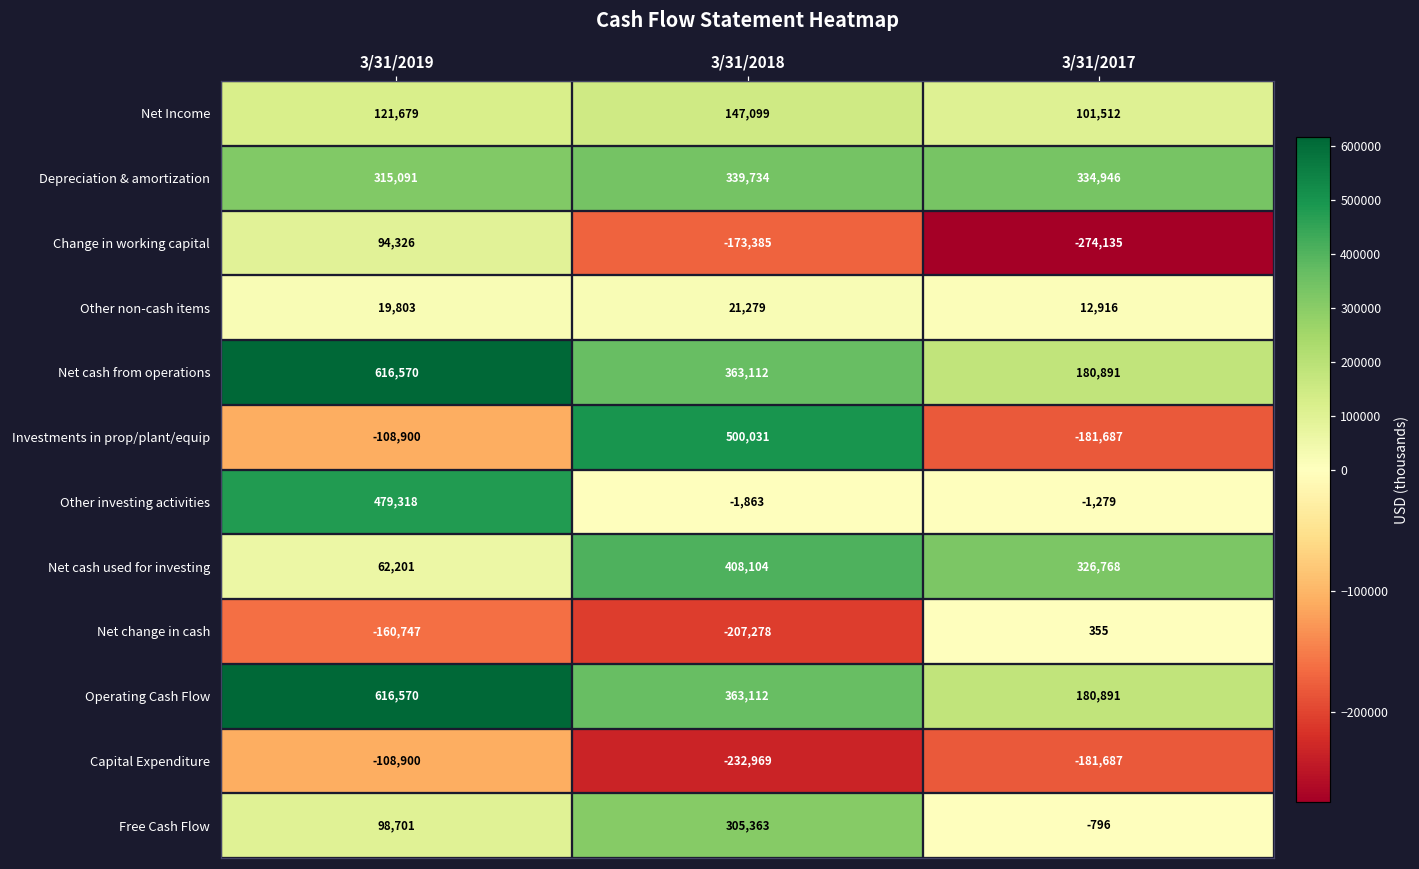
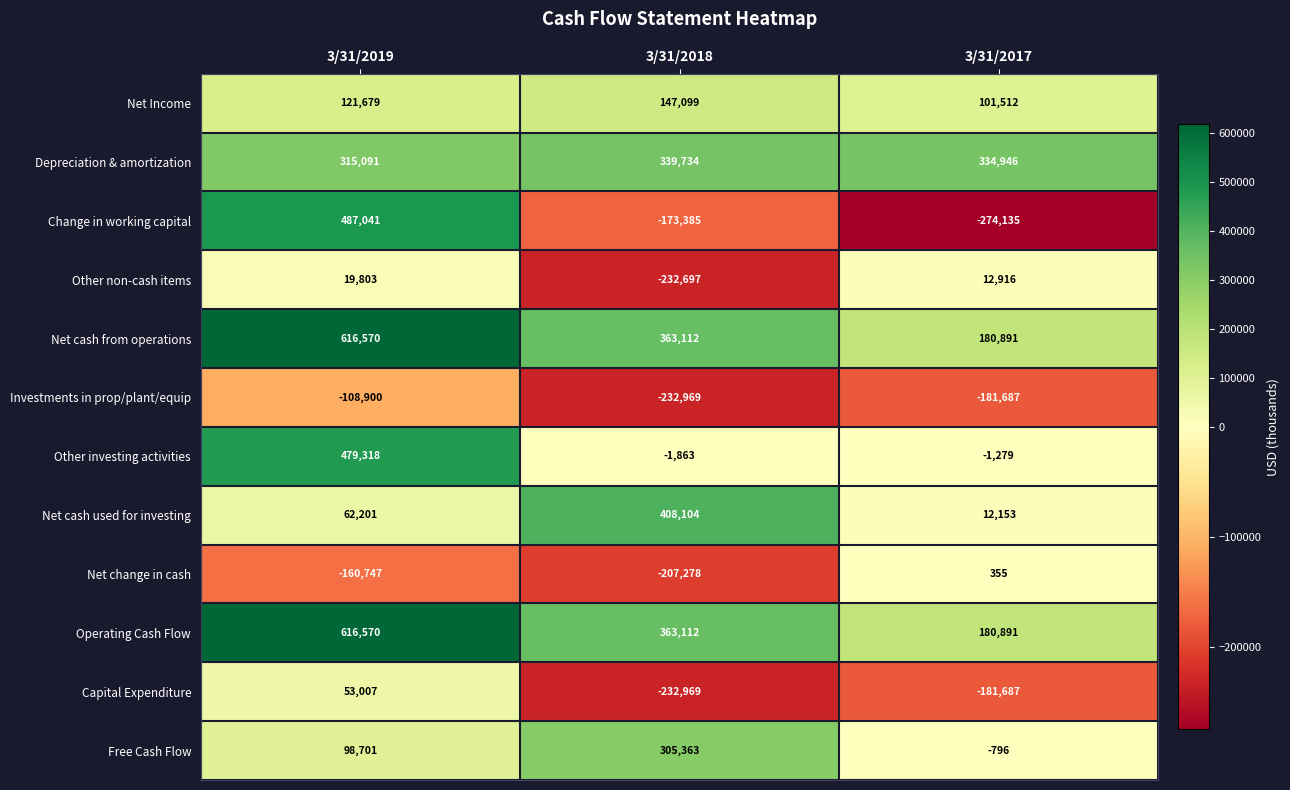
Change in working capital, 3/31/2019: 94,326 -> 487,041
Other non-cash items, 3/31/2018: 21,279 -> -232,697
Investments in prop/plant/equip, 3/31/2018: 500,031 -> -232,969
Net cash used for investing, 3/31/2017: 326,768 -> 12,153
Capital Expenditure, 3/31/2019: -108,900 -> 53,007
